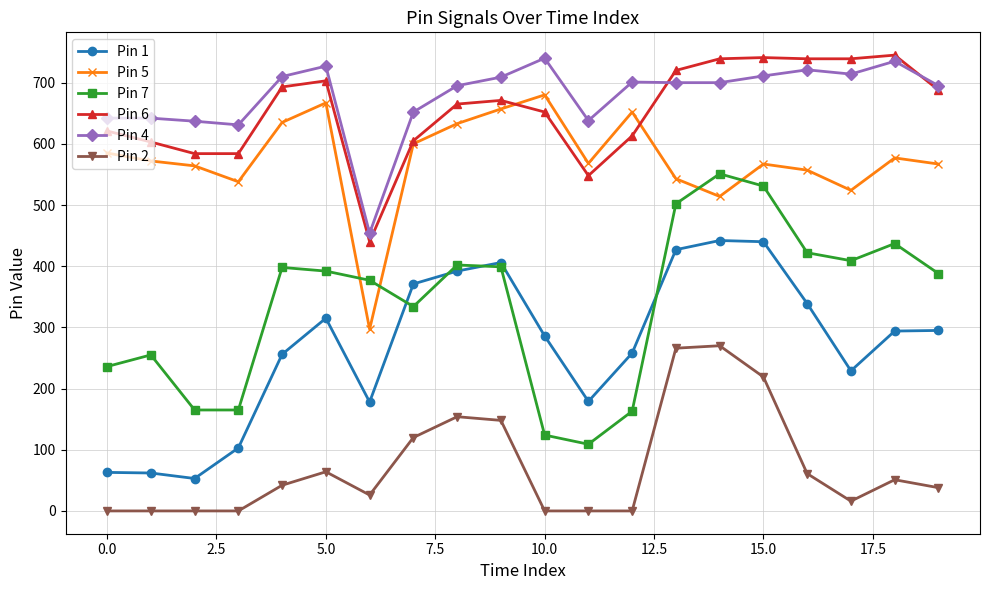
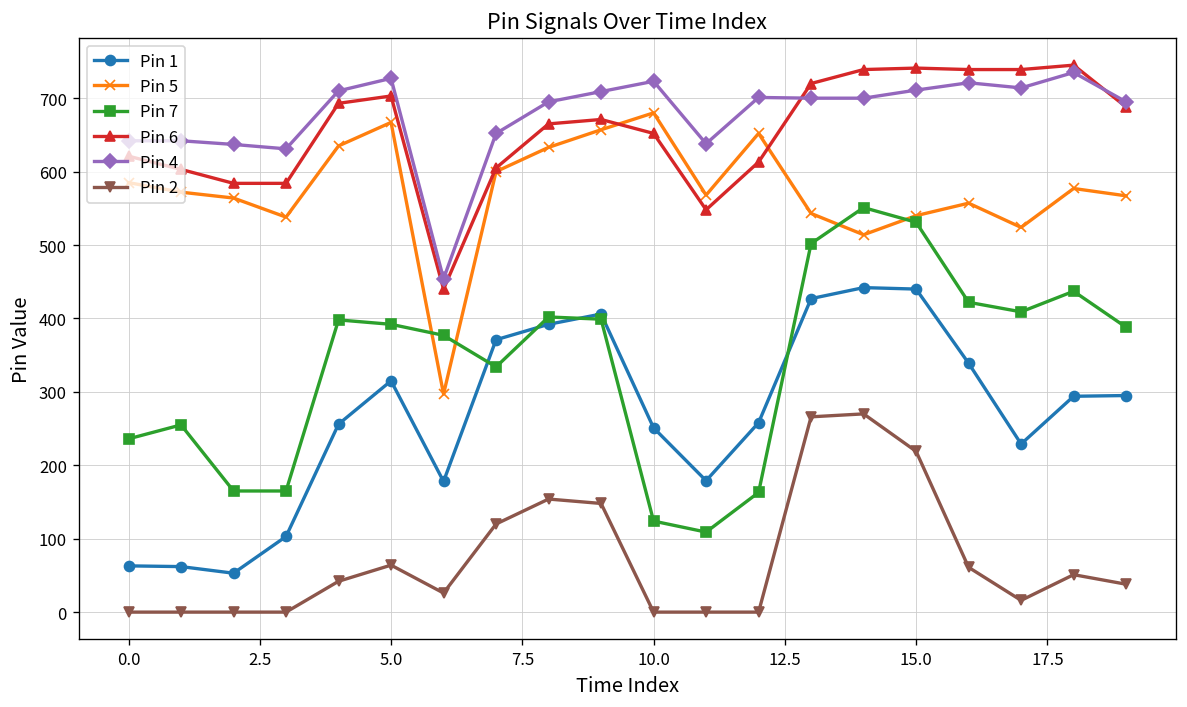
Pin 1, 10.0: 290 -> 250
Pin 4, 10.0: 740 -> 720
Pin 5, 15.0: 570 -> 540
